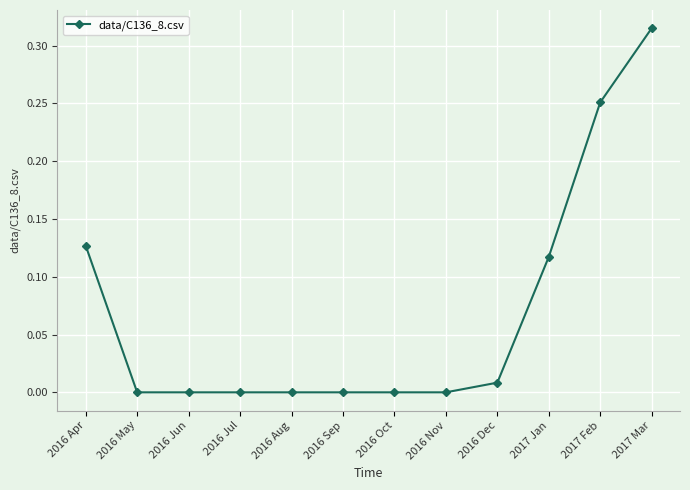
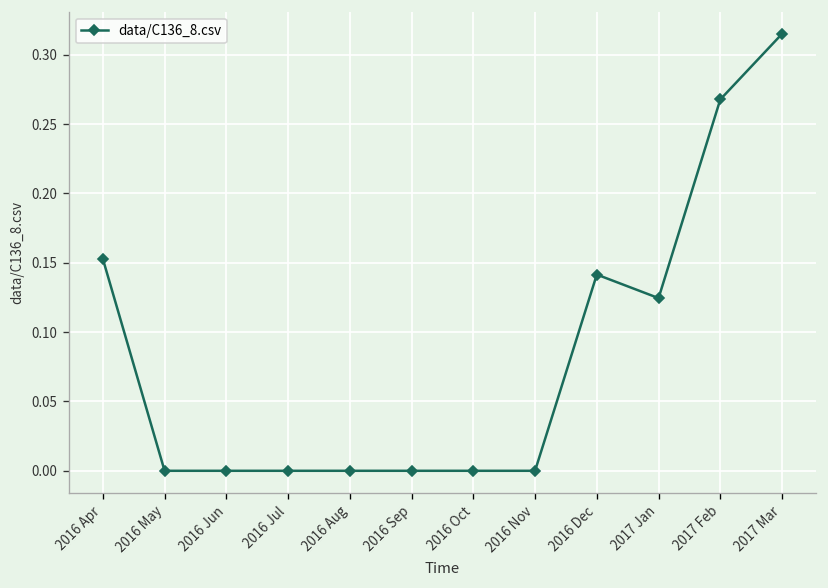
2016 Apr: 0.127 -> 0.153
2016 Dec: 0.008 -> 0.142
2017 Jan: 0.117 -> 0.125
2017 Feb: 0.251 -> 0.268
